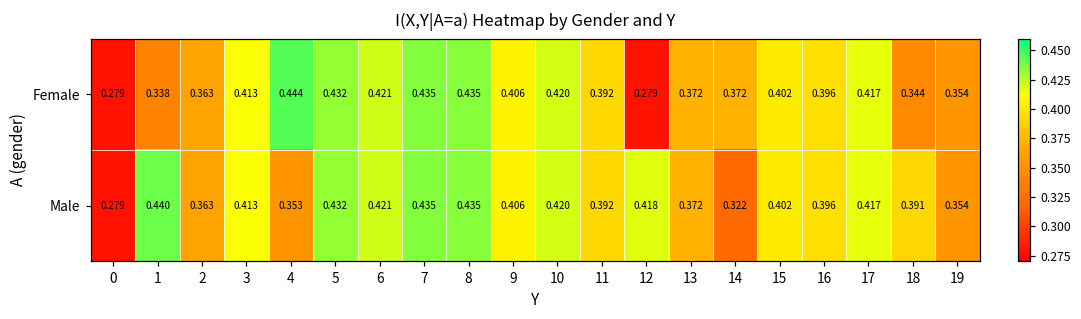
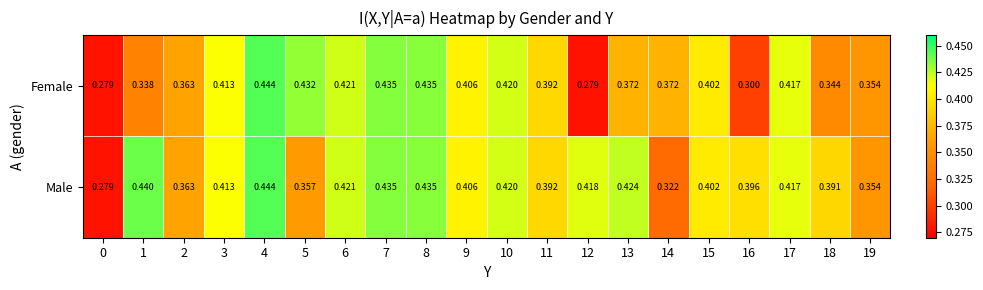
Female, 16: 0.396 -> 0.300
Male, 4: 0.353 -> 0.444
Male, 5: 0.432 -> 0.357
Male, 13: 0.372 -> 0.424
